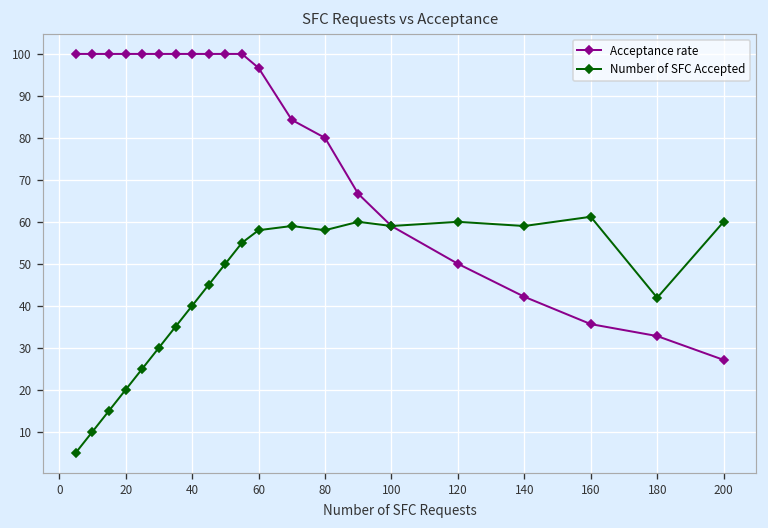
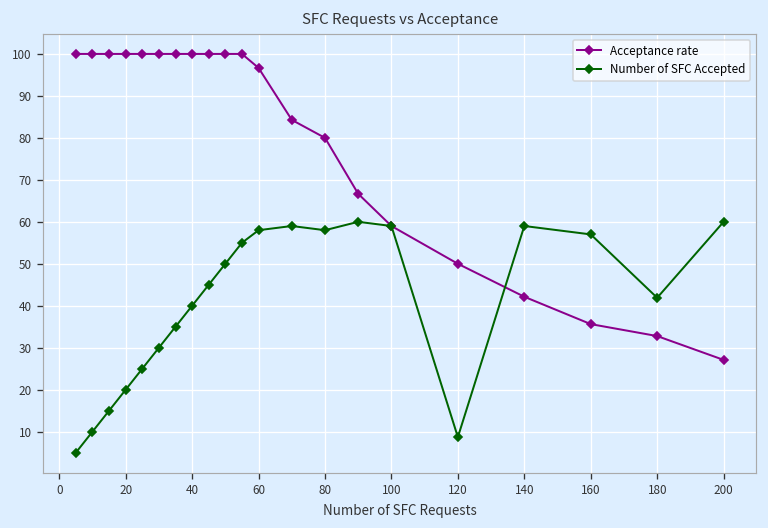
Number of SFC Accepted, 120: 60 -> 9
Number of SFC Accepted, 160: 61 -> 57
